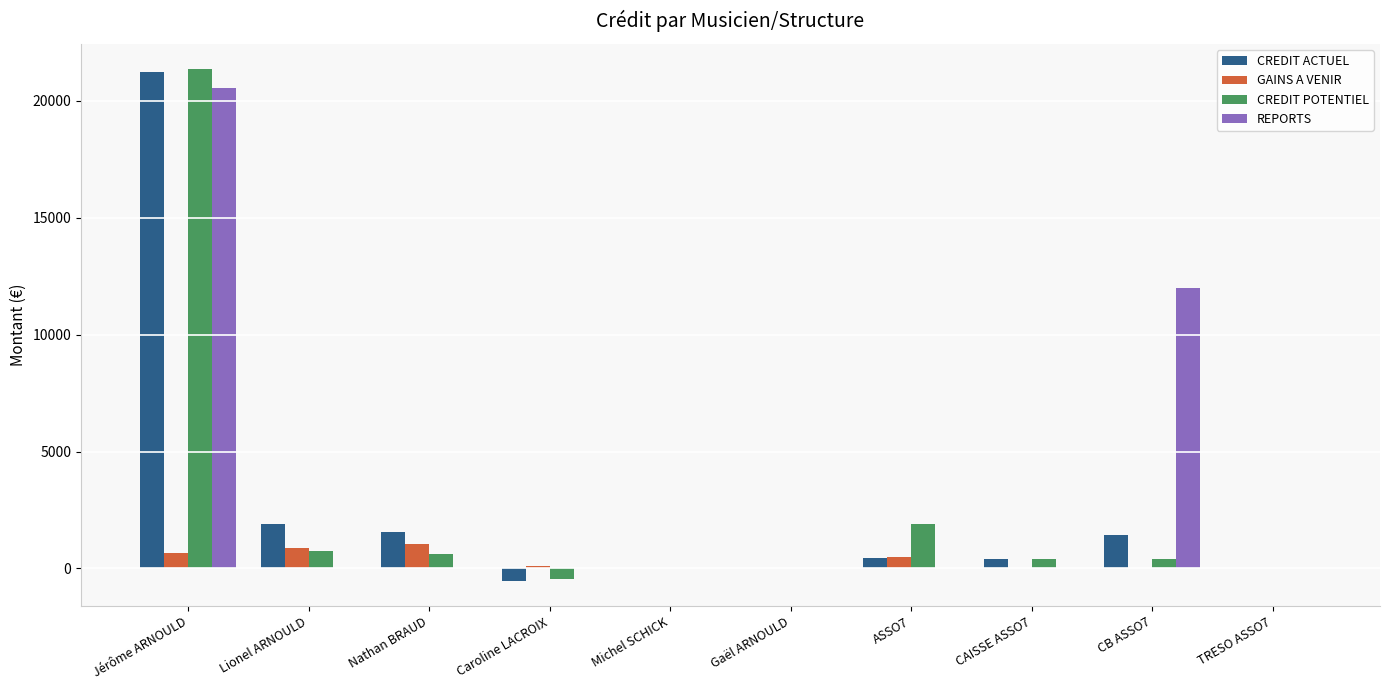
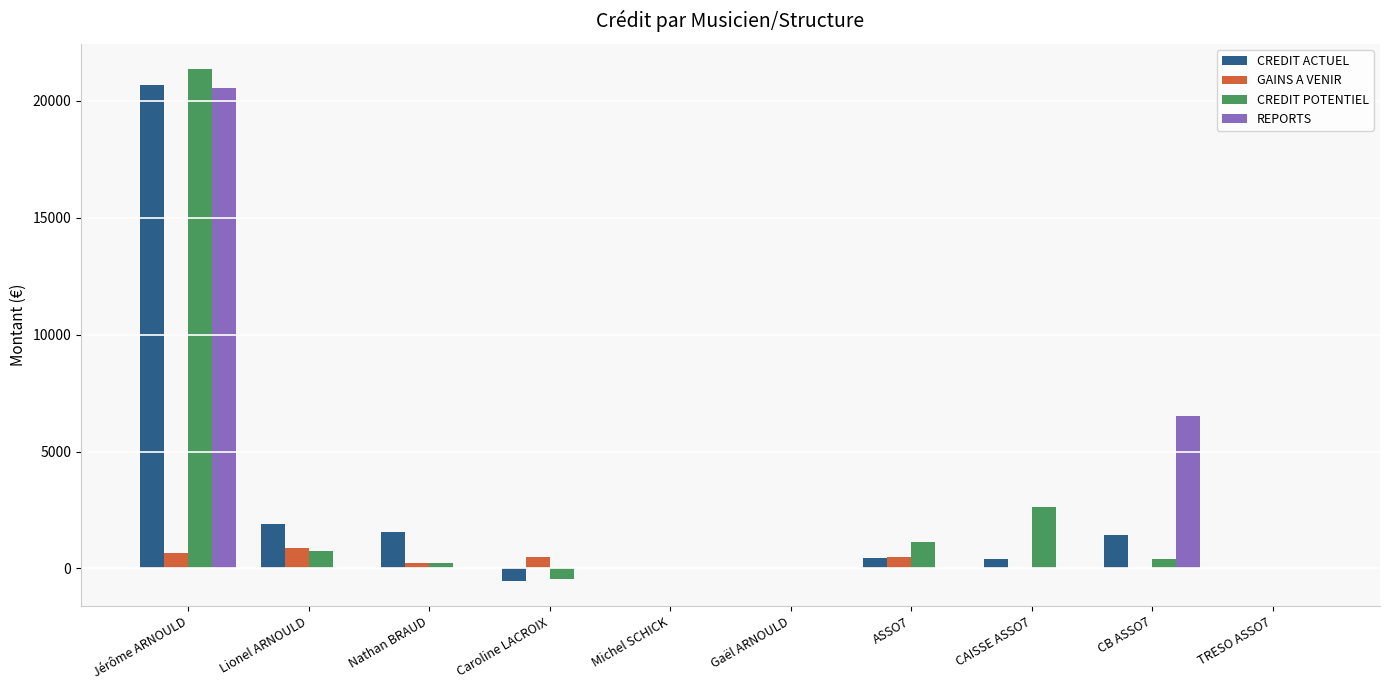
CREDIT ACTUEL, Jérôme ARNOULD: 21300 -> 20700
GAINS A VENIR, Nathan BRAUD: 1000 -> 200
CREDIT POTENTIEL, Nathan BRAUD: 600 -> 200
GAINS A VENIR, Caroline LACROIX: 100 -> 500
CREDIT POTENTIEL, ASSO7: 1900 -> 1100
CREDIT POTENTIEL, CAISSE ASSO7: 400 -> 2600
REPORTS, CB ASSO7: 12000 -> 6500
